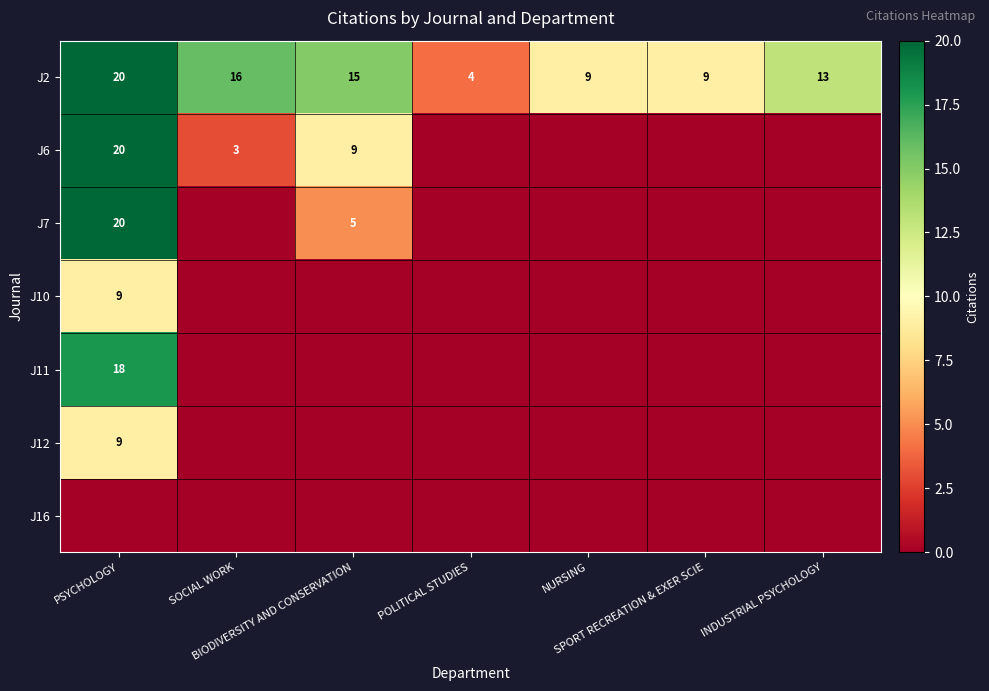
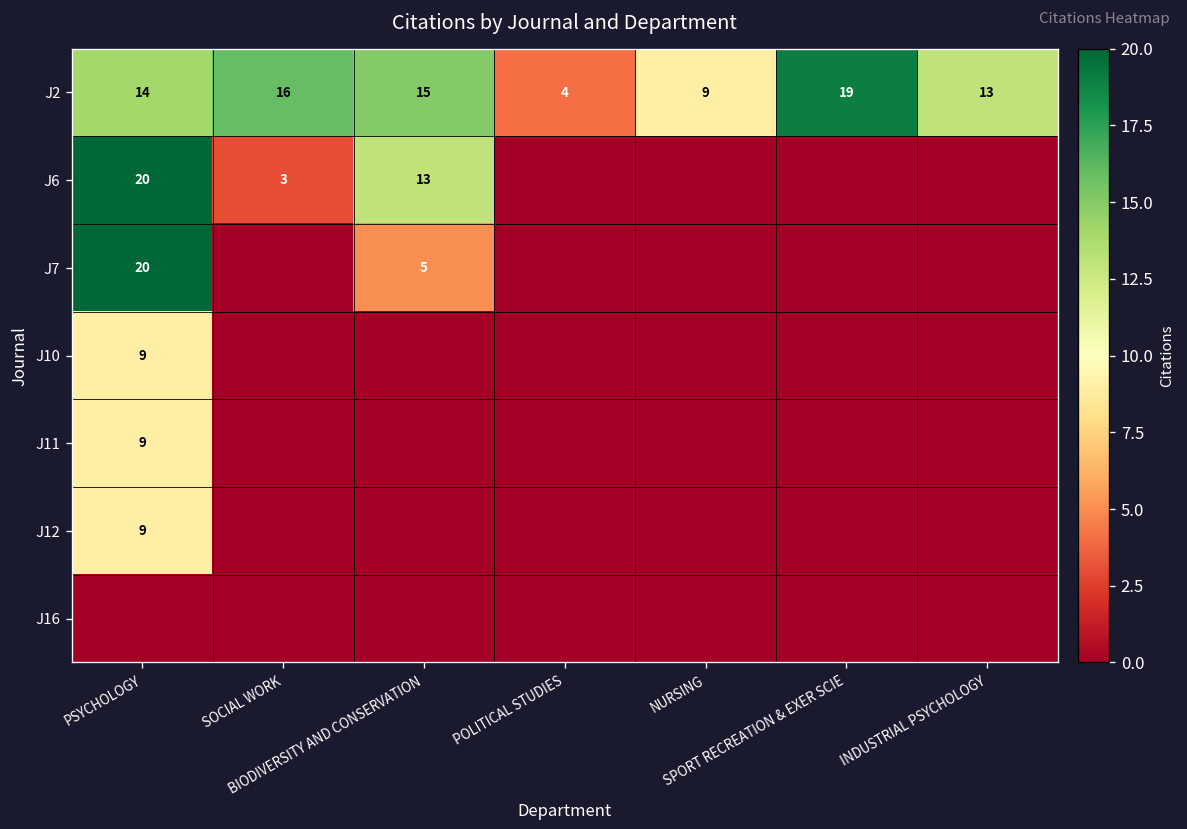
J2, PSYCHOLOGY: 20 -> 14
J2, SPORT RECREATION & EXER SCIE: 9 -> 19
J6, BIODIVERSITY AND CONSERVATION: 9 -> 13
J11, PSYCHOLOGY: 18 -> 9
